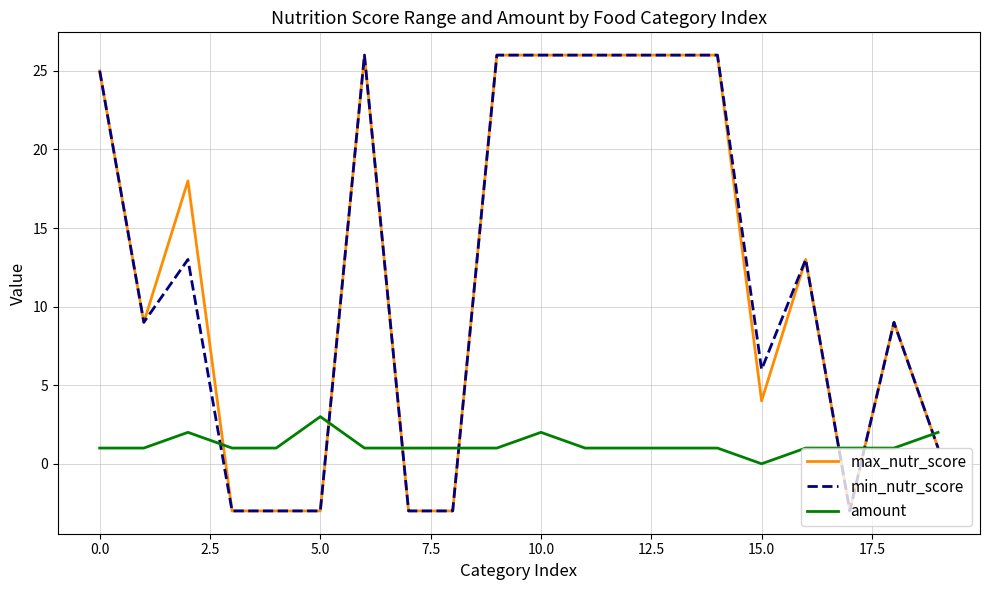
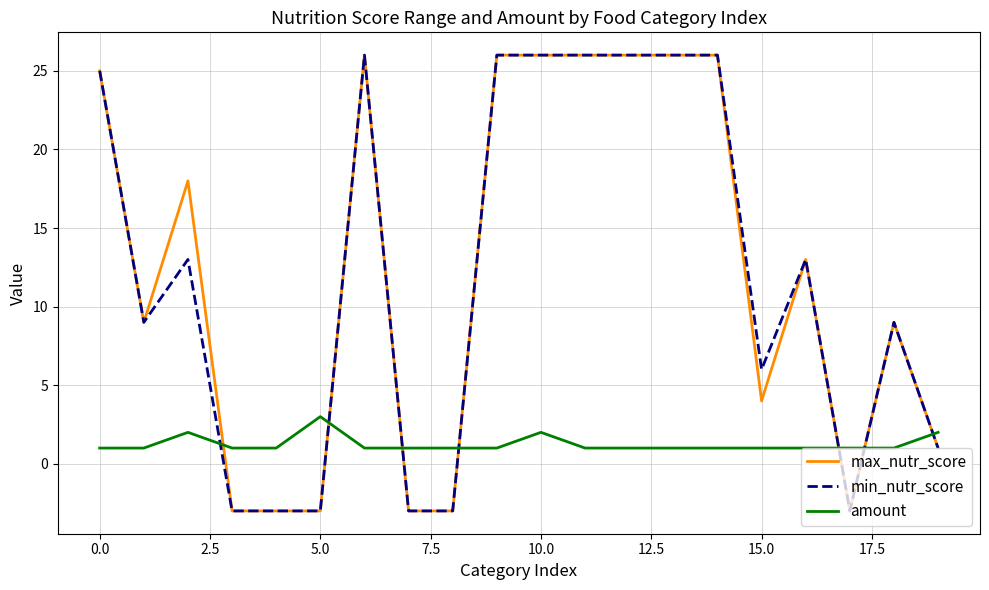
amount, 15.0: 0 -> 1
